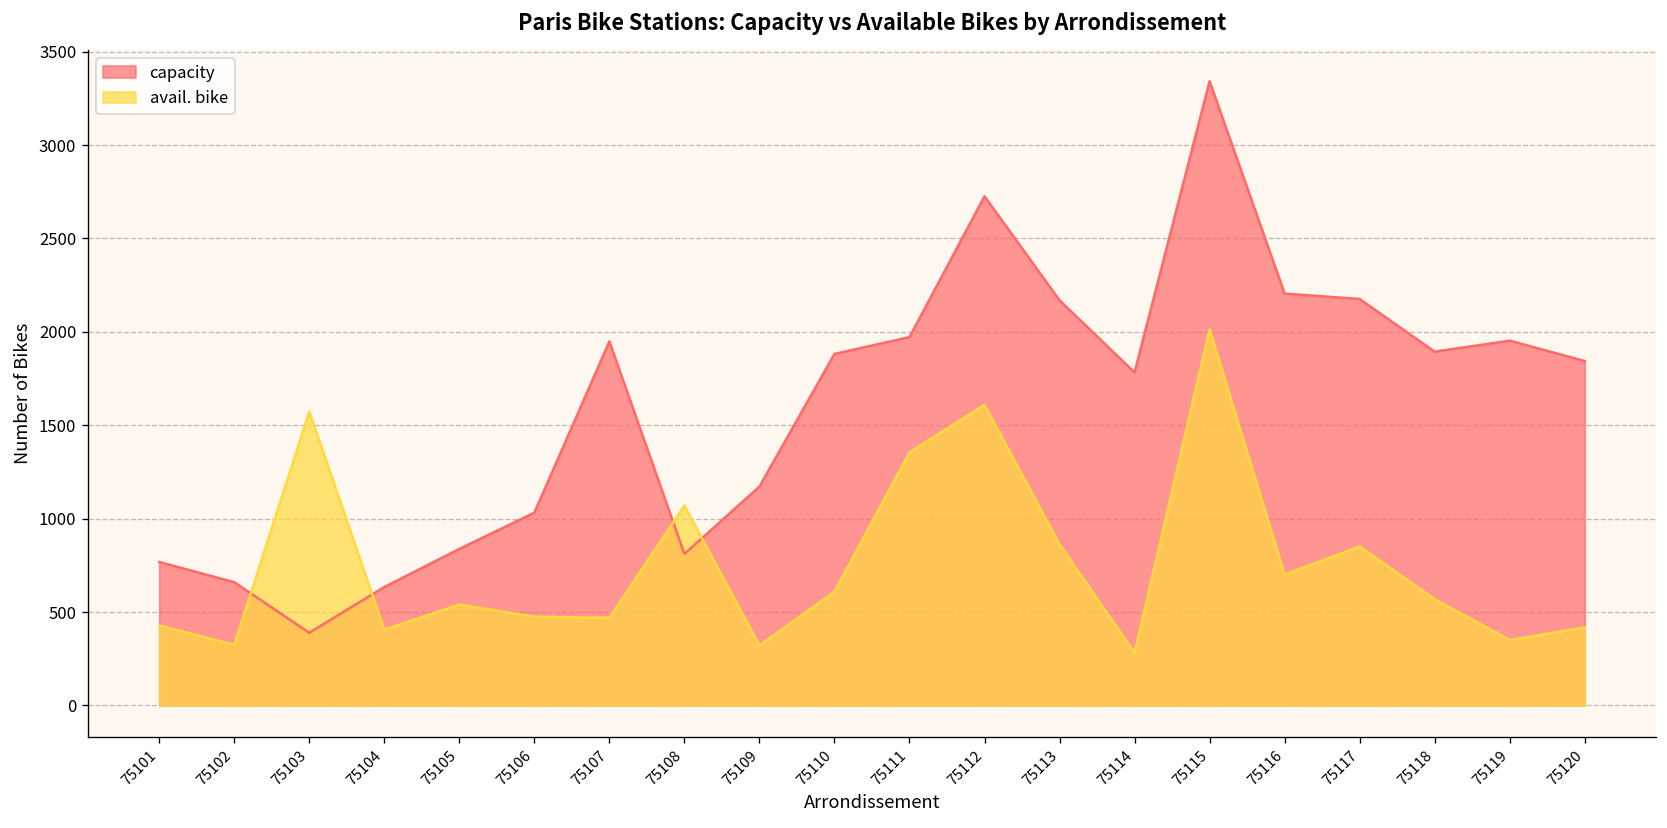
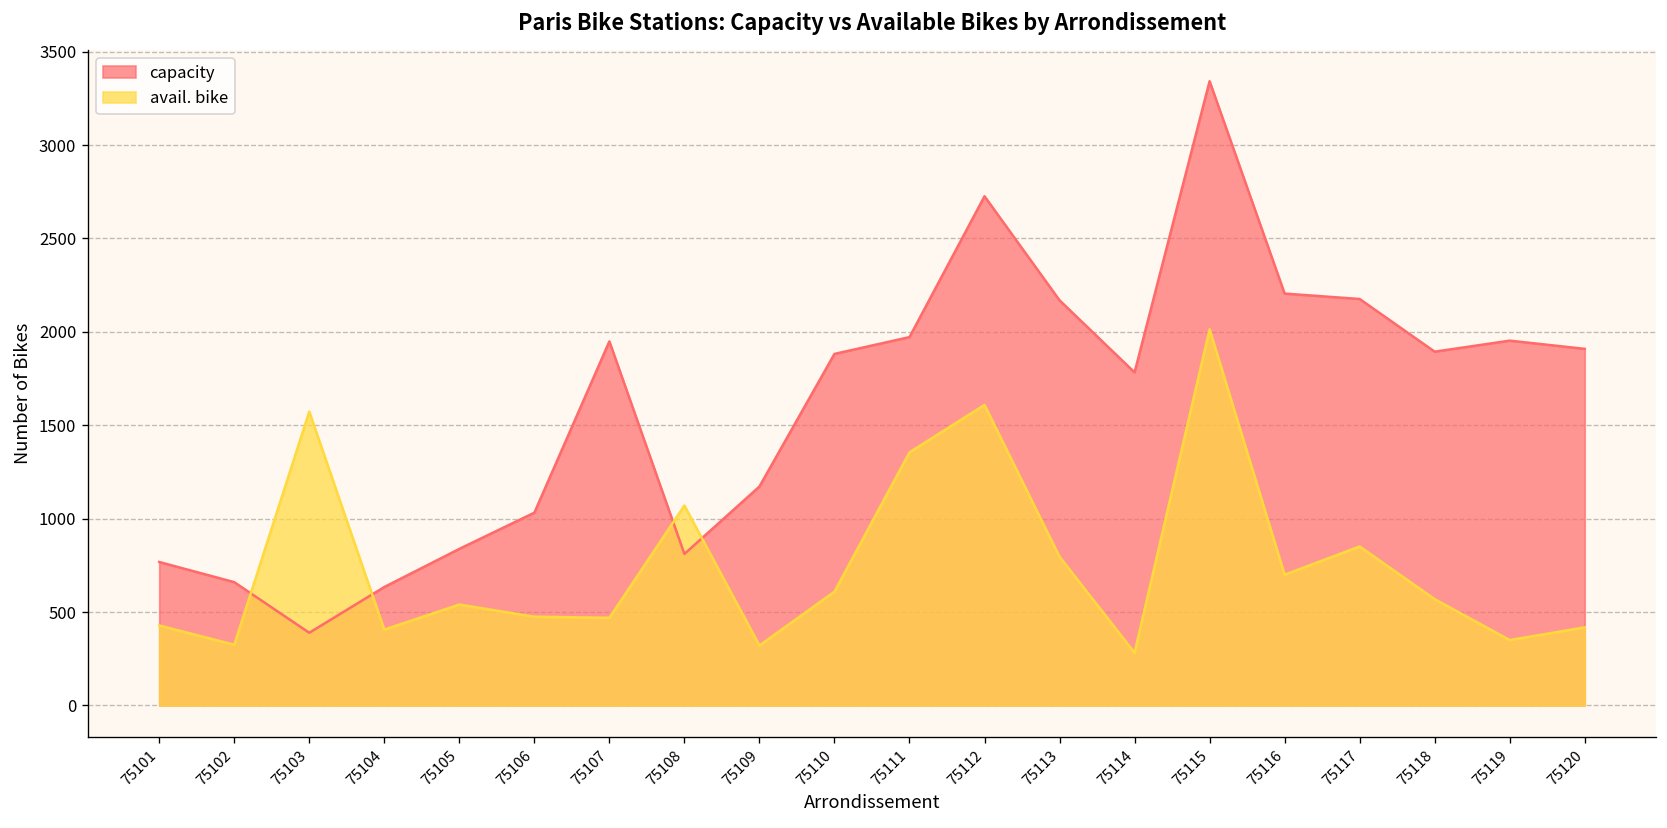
avail. bike, 75113: 860 -> 800
capacity, 75120: 1840 -> 1910
